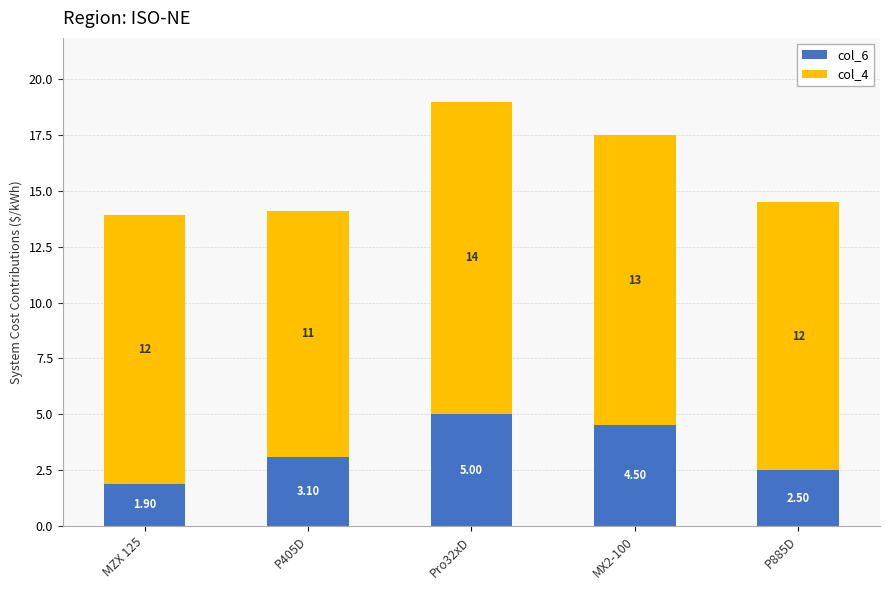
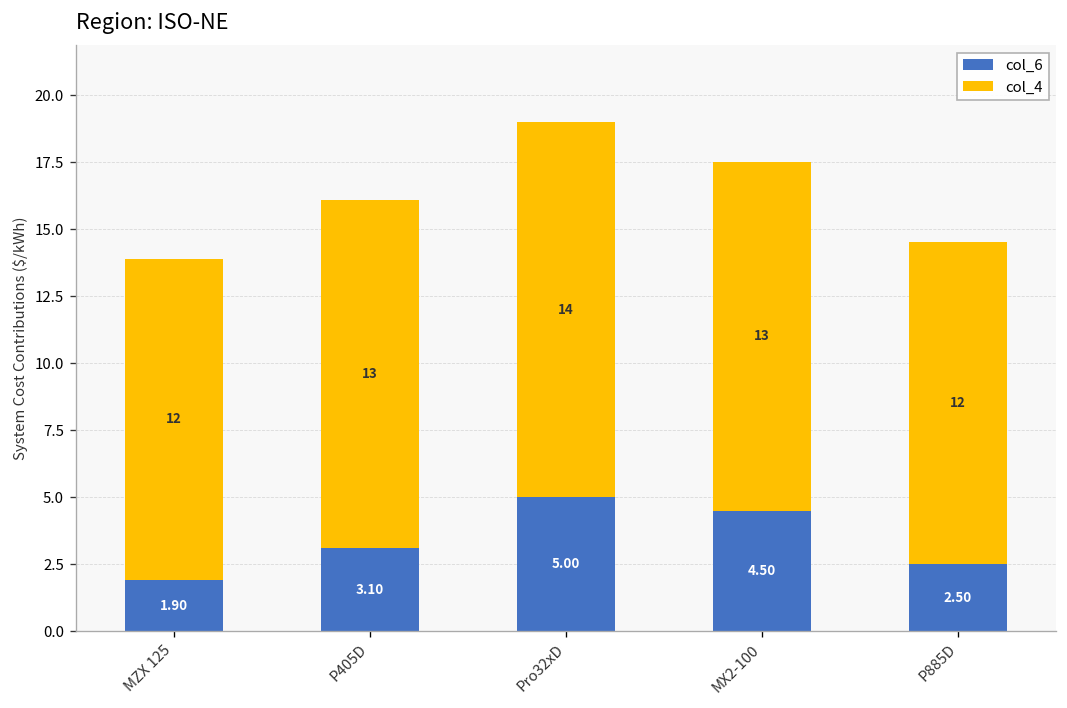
col_4, P405D: 11 -> 13
